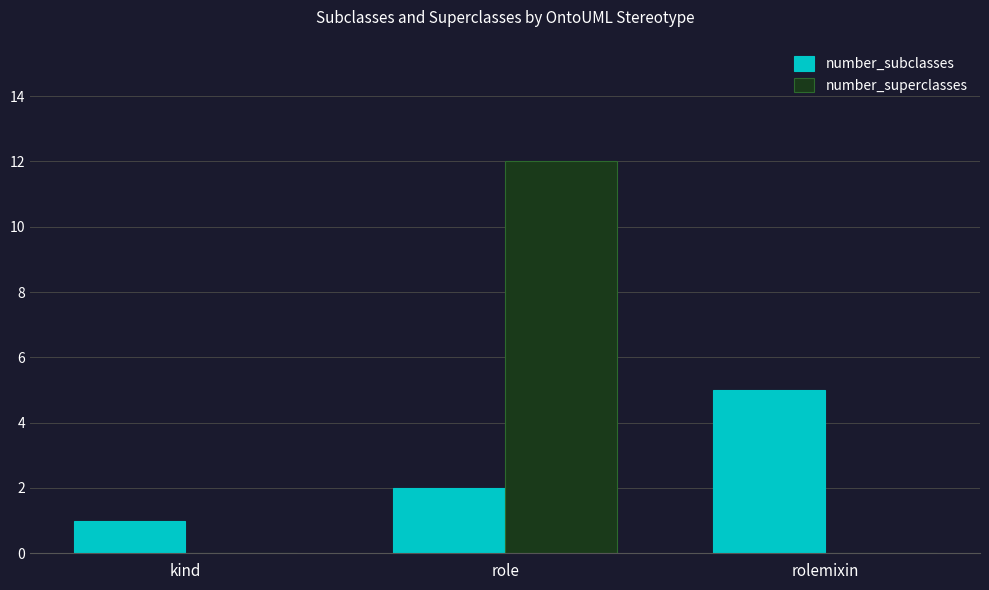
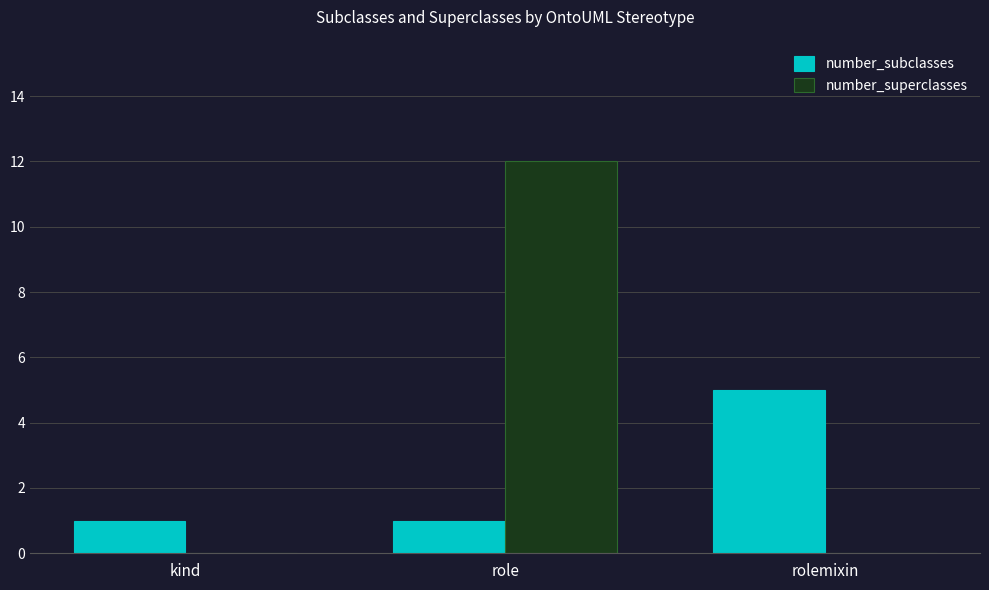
number_subclasses, role: 2 -> 1
